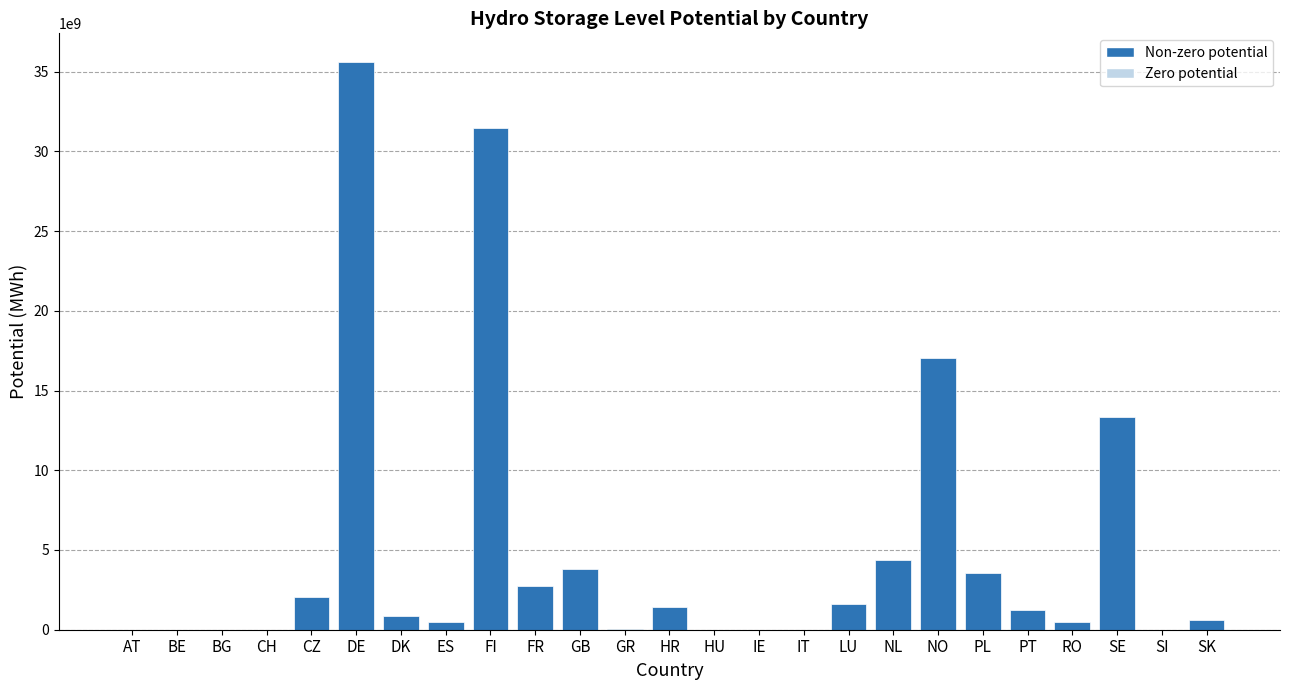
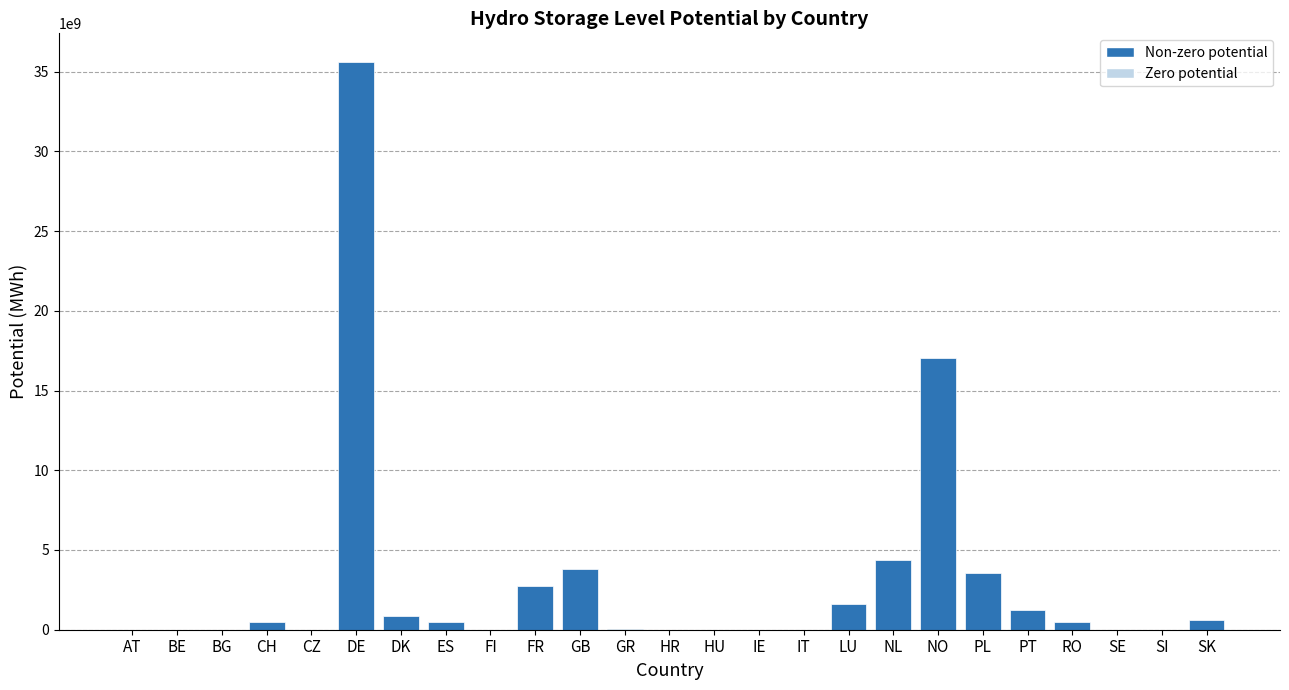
CH: 0 -> 500000000
CZ: 2100000000 -> 0
FI: 31400000000 -> 0
HR: 1400000000 -> 0
SE: 13300000000 -> 0
